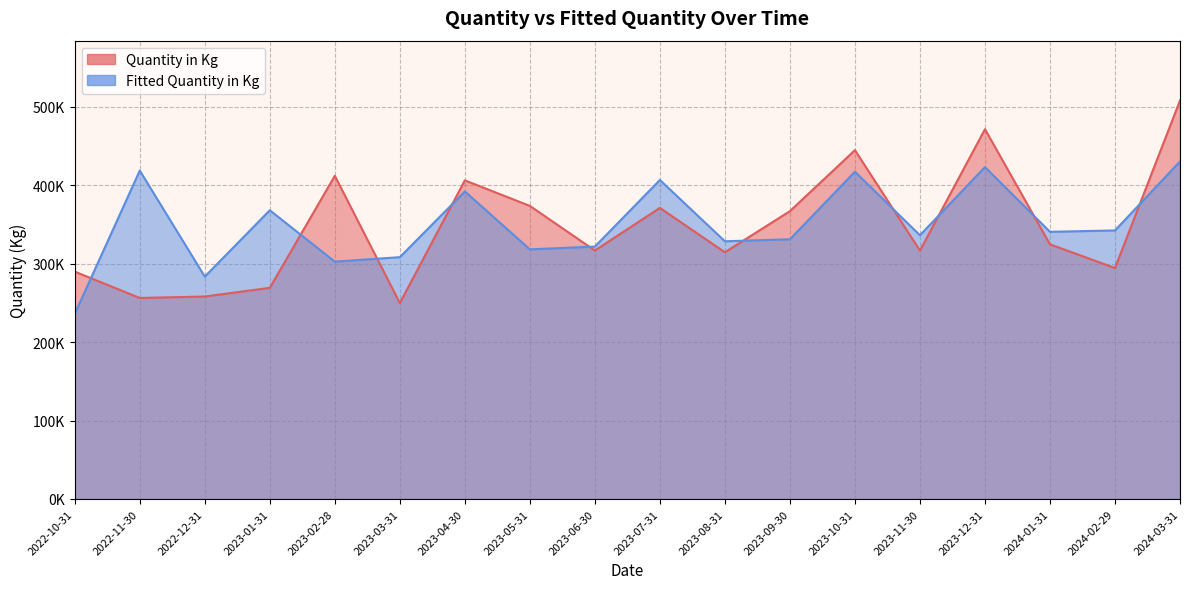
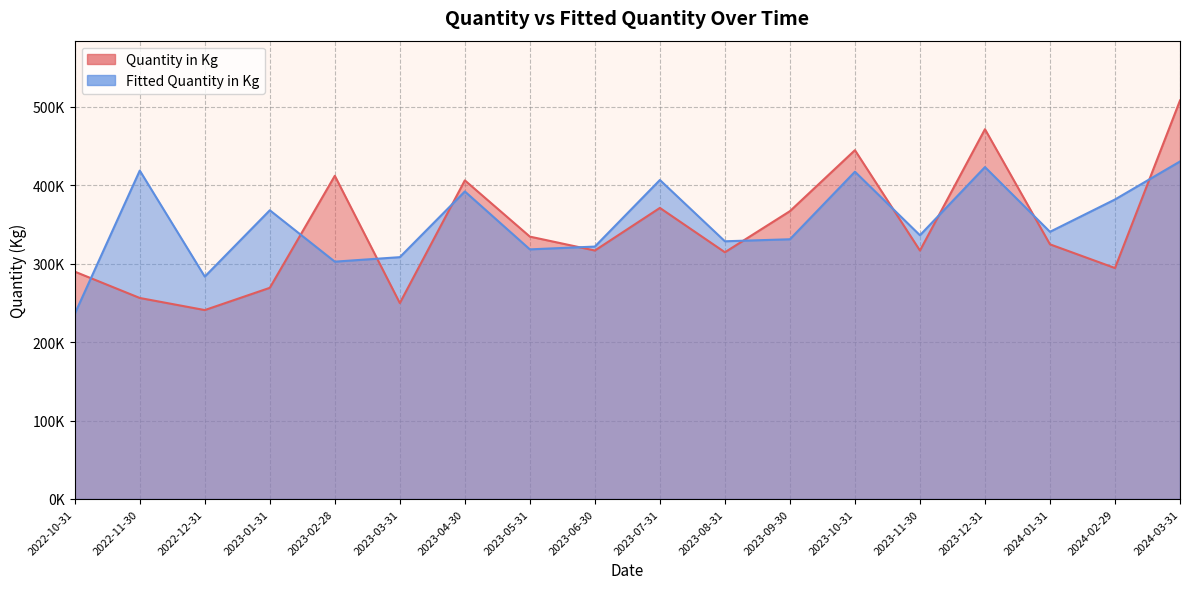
Quantity in Kg, 2022-12-31: 260000 -> 240000
Quantity in Kg, 2023-05-31: 370000 -> 330000
Fitted Quantity in Kg, 2024-02-29: 340000 -> 380000
